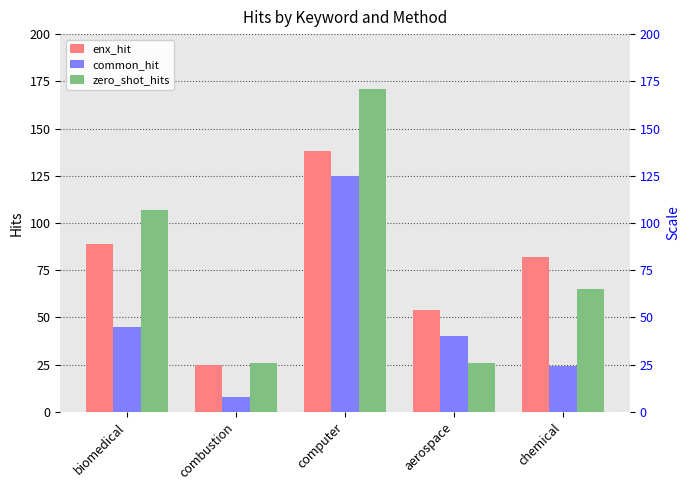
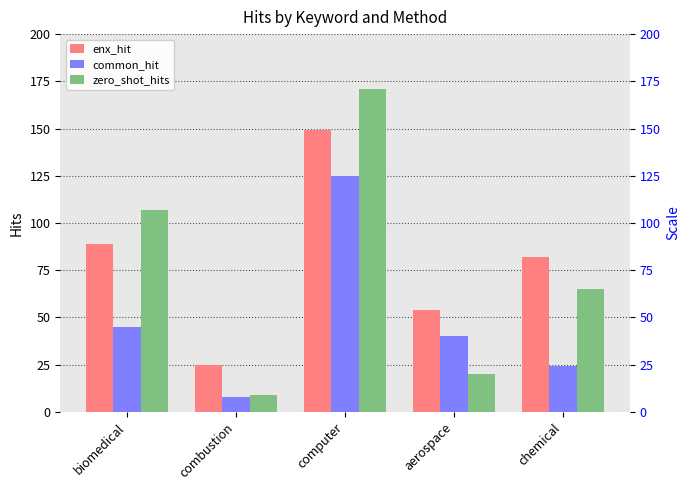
zero_shot_hits, combustion: 26 -> 9
enx_hit, computer: 138 -> 149
zero_shot_hits, aerospace: 26 -> 20
